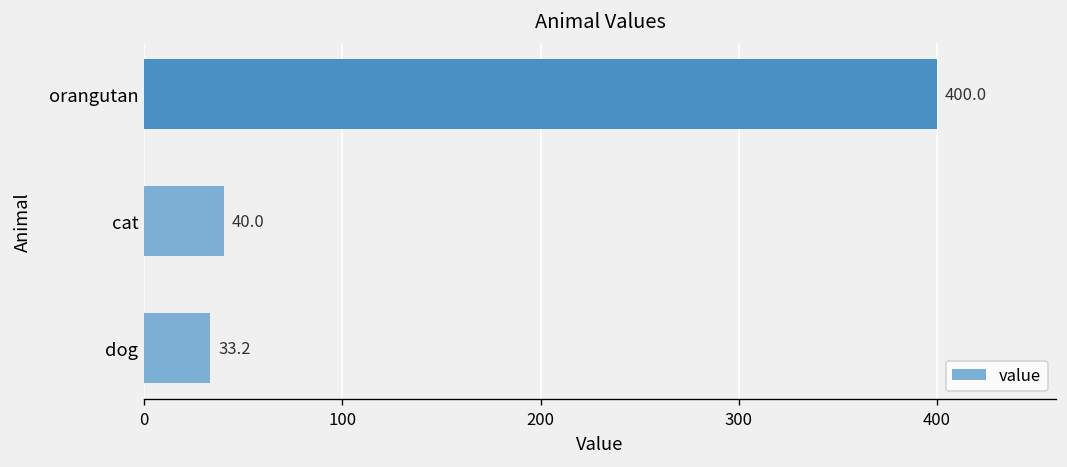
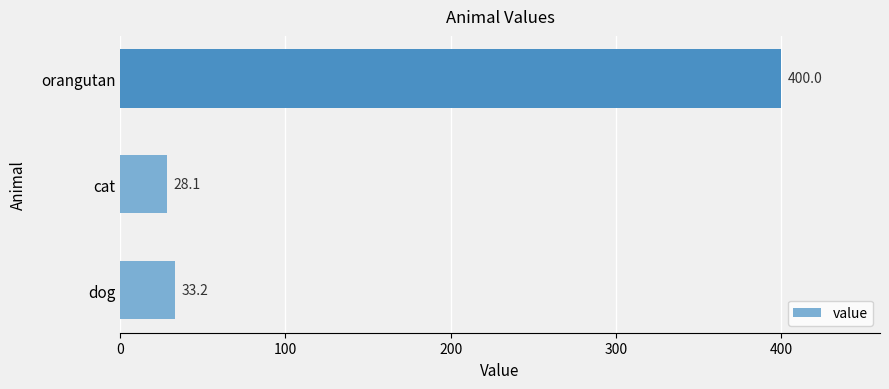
cat: 40.0 -> 28.1
